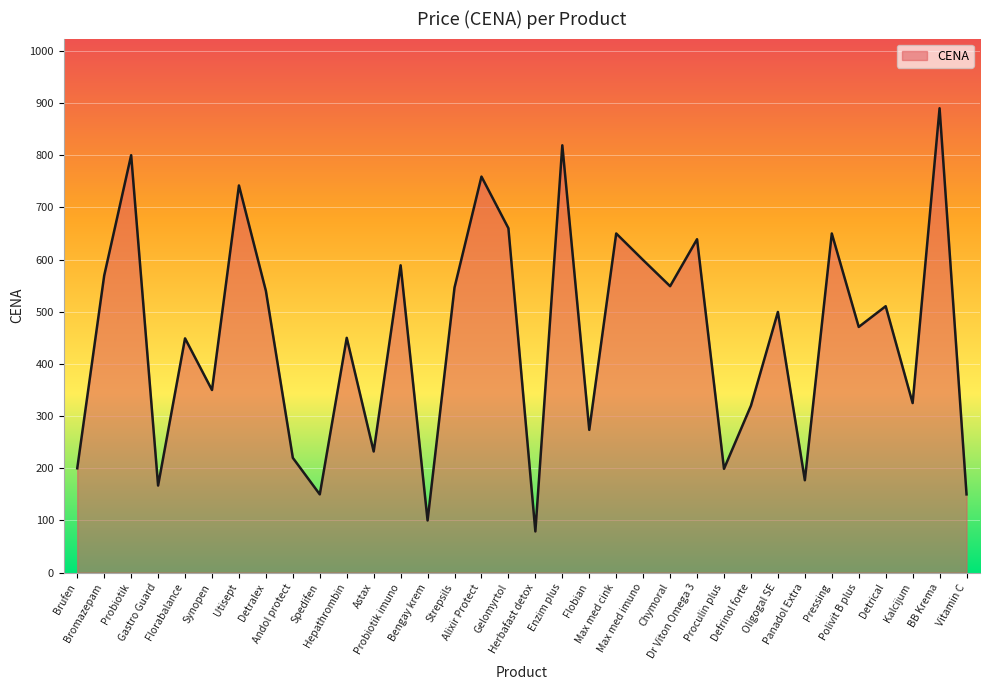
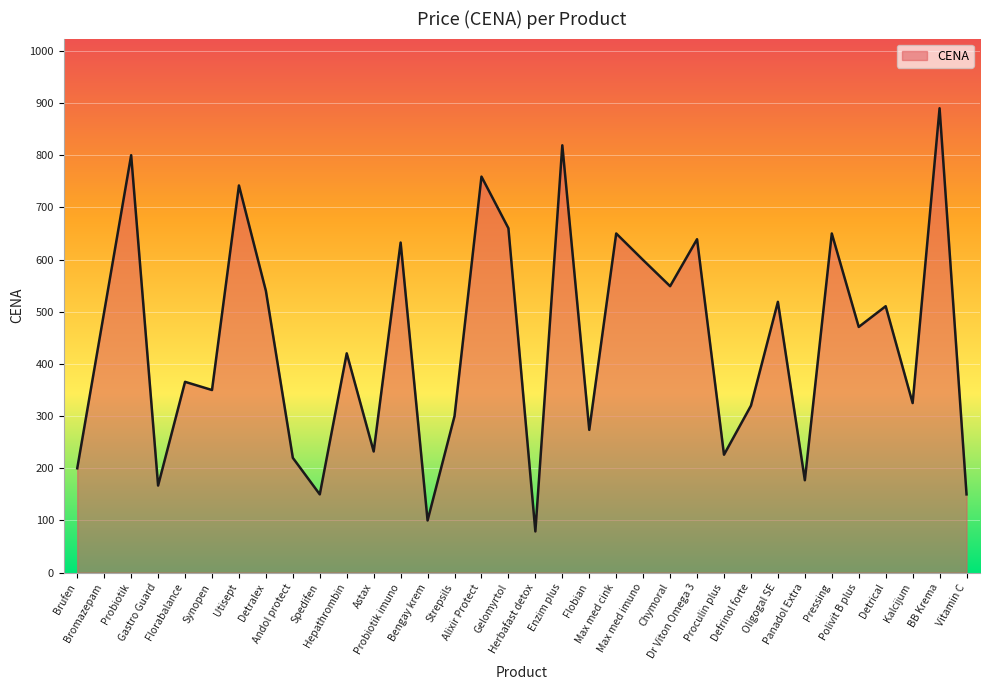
Bromazepam: 570 -> 500
Florabalance: 450 -> 370
Hepathrombin: 450 -> 420
Probiotik imuno: 590 -> 630
Strepsils: 550 -> 300
Proculin plus: 200 -> 230
Oligogal SE: 500 -> 520
